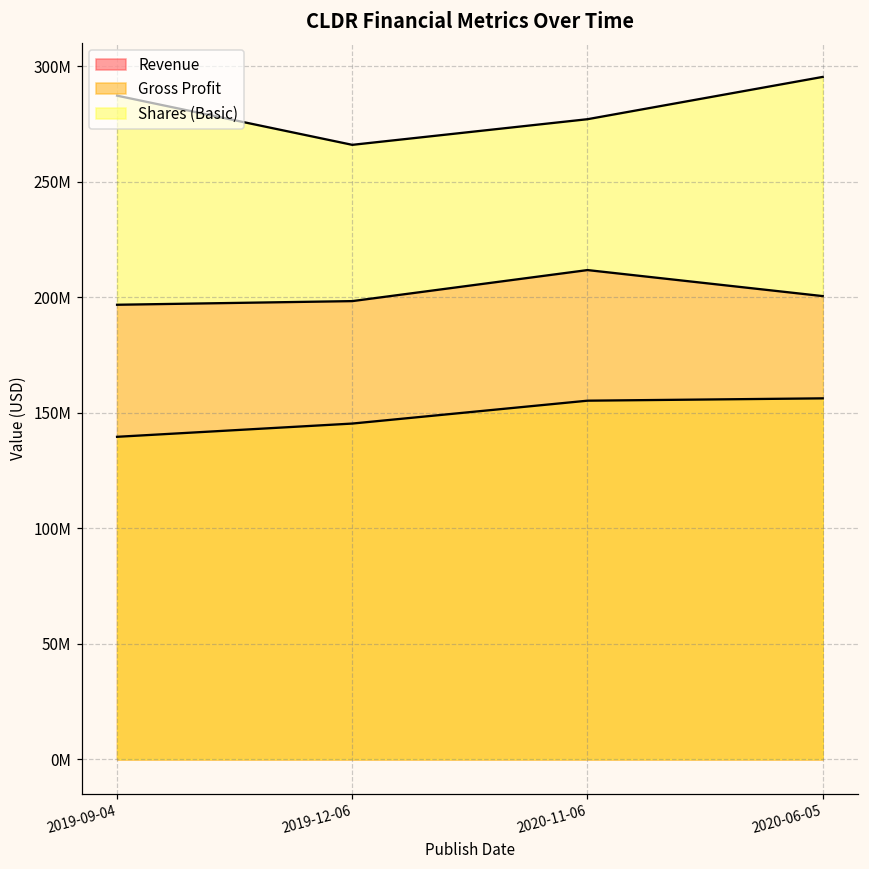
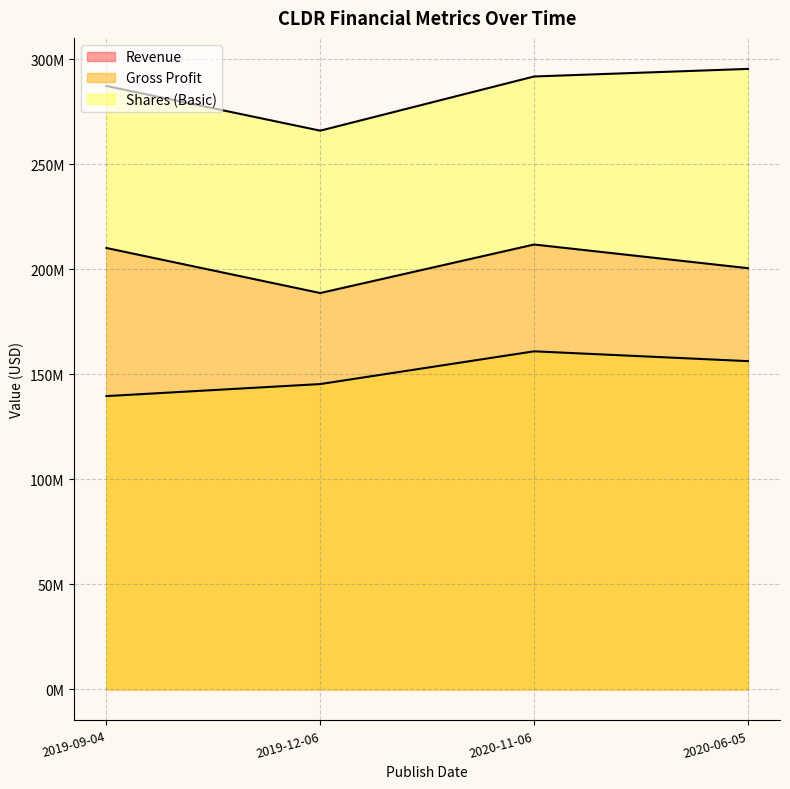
Revenue, 2019-09-04: 197000000 -> 210000000
Revenue, 2019-12-06: 198000000 -> 189000000
Gross Profit, 2020-11-06: 155000000 -> 161000000
Shares (Basic), 2020-11-06: 277000000 -> 292000000
